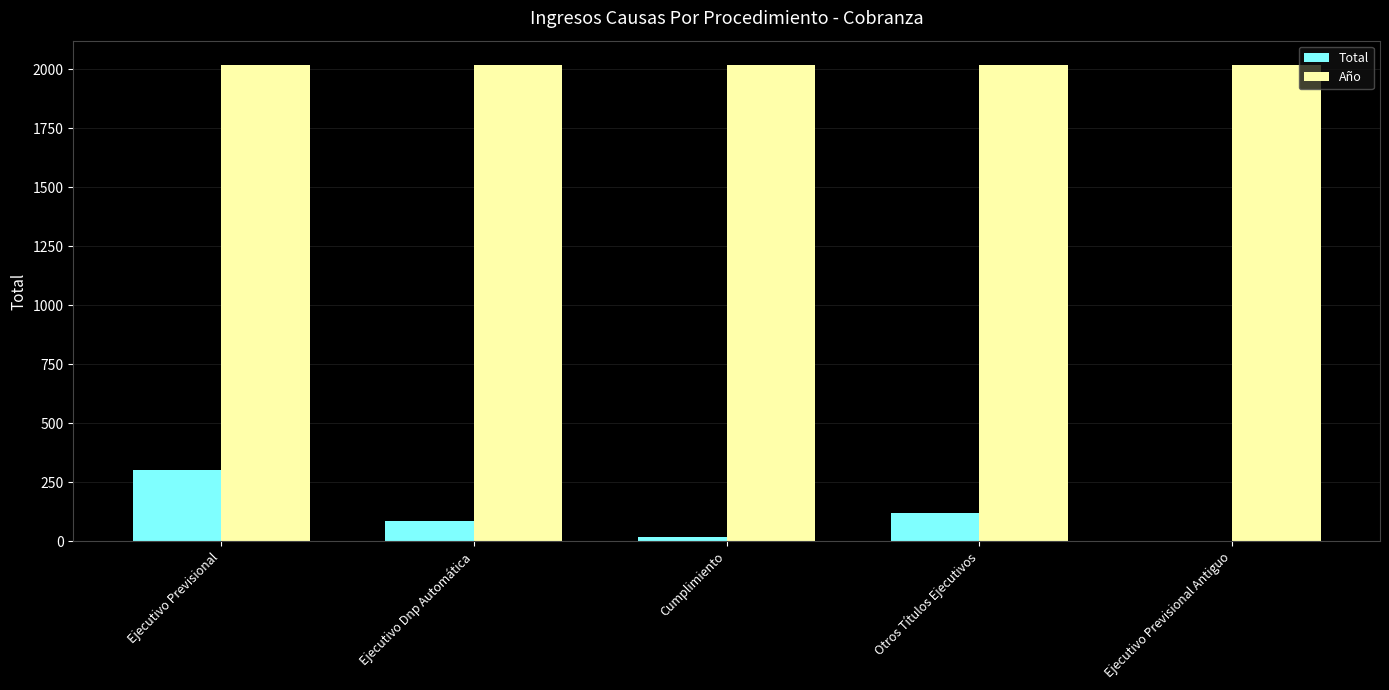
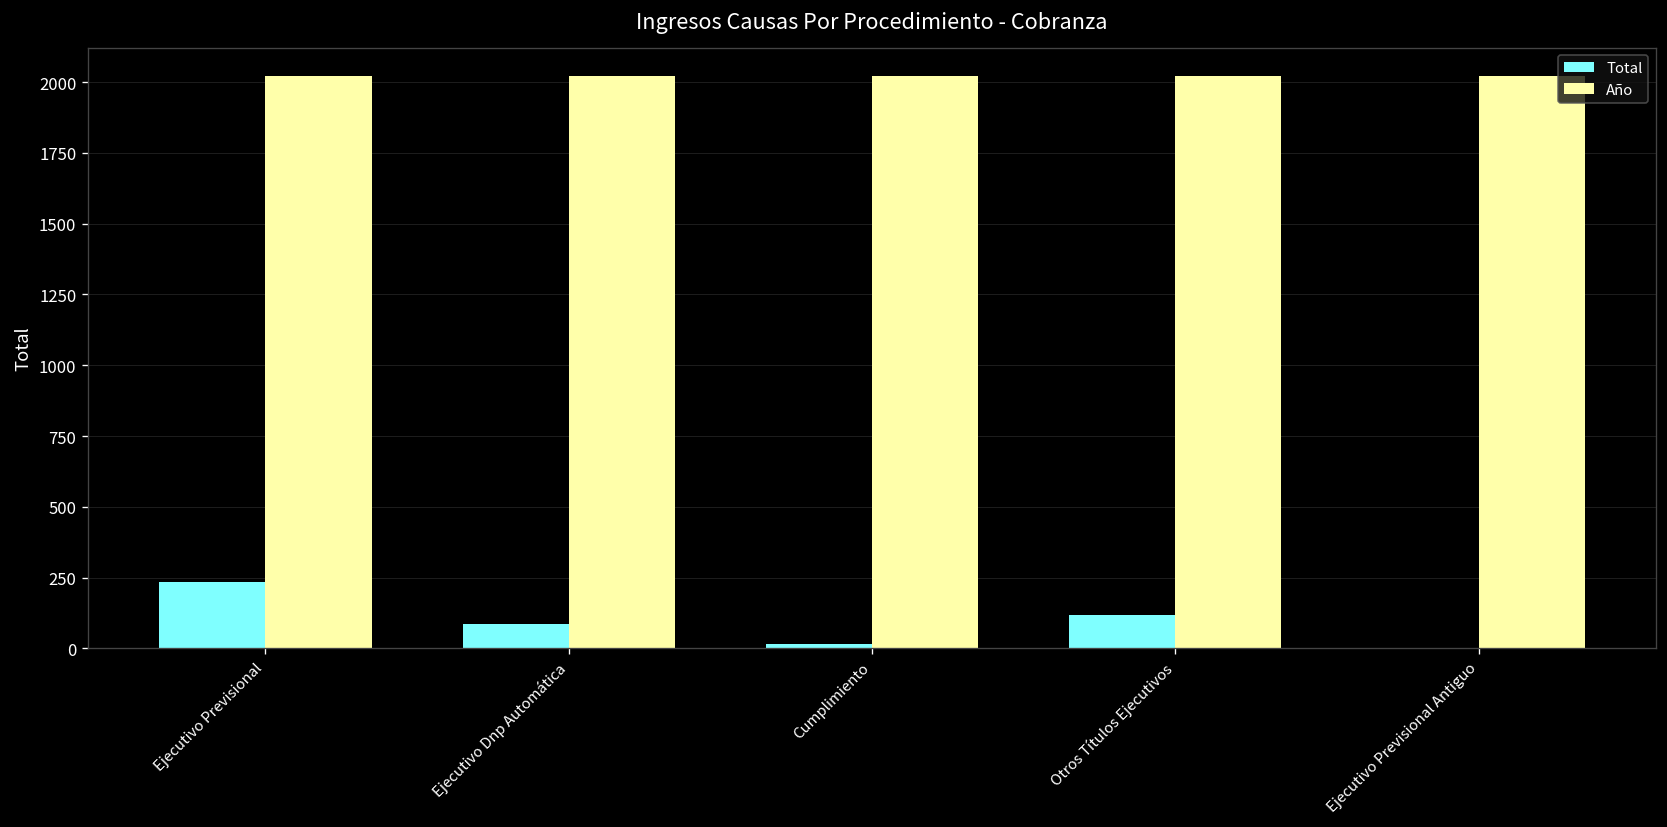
Total, Ejecutivo Previsional: 300 -> 240
